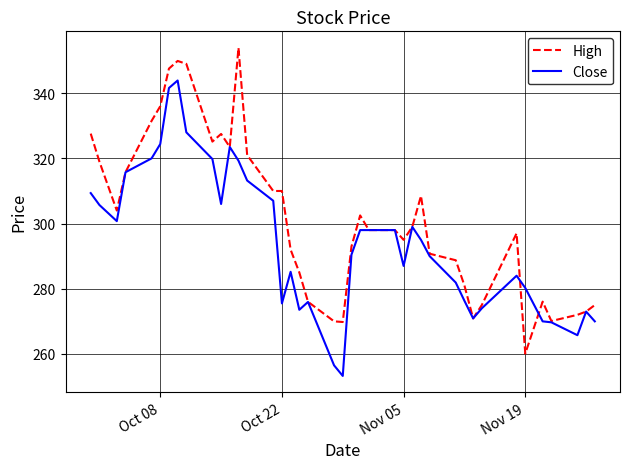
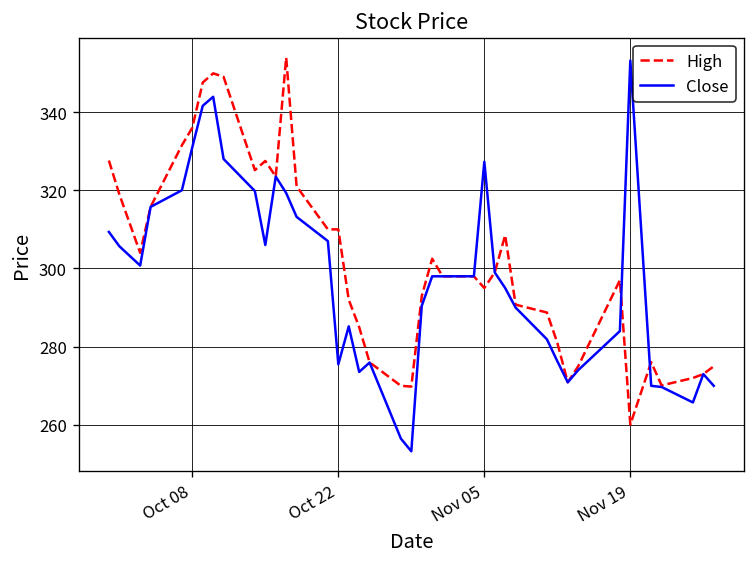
Close, Oct 08: 324 -> 331
Close, Nov 05: 287 -> 327
Close, Nov 19: 280 -> 353
